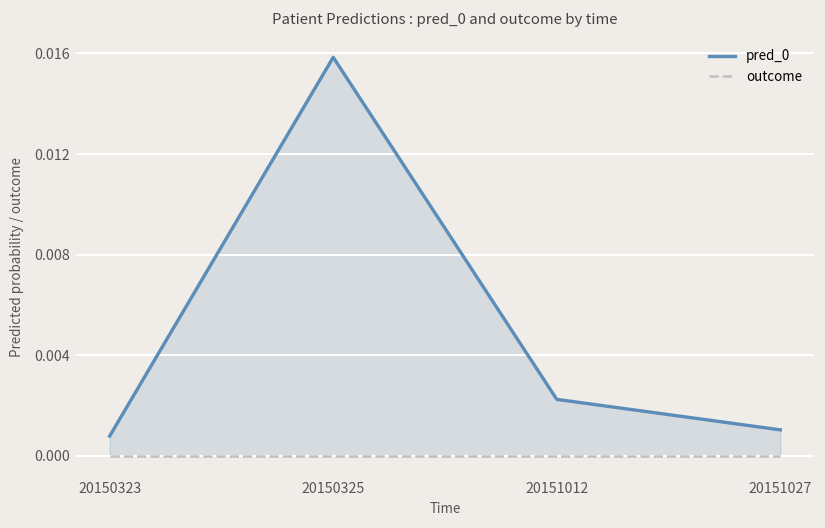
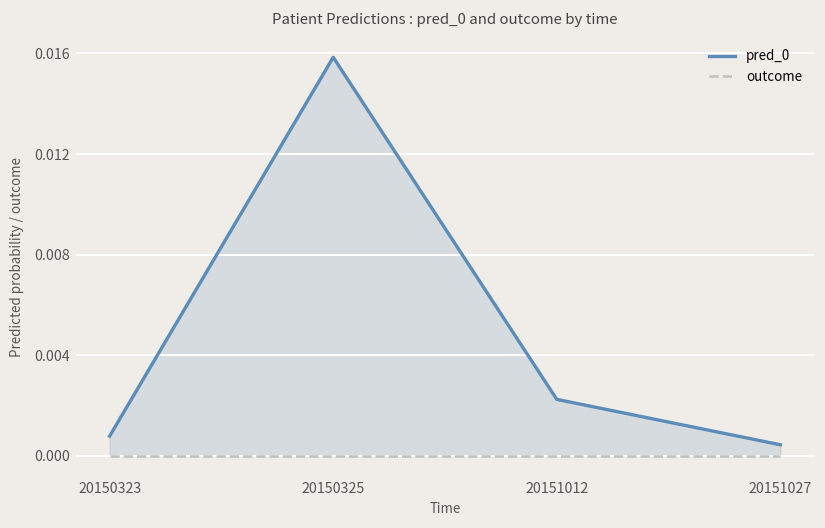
pred_0, 20151027: 0.0010 -> 0.0004
